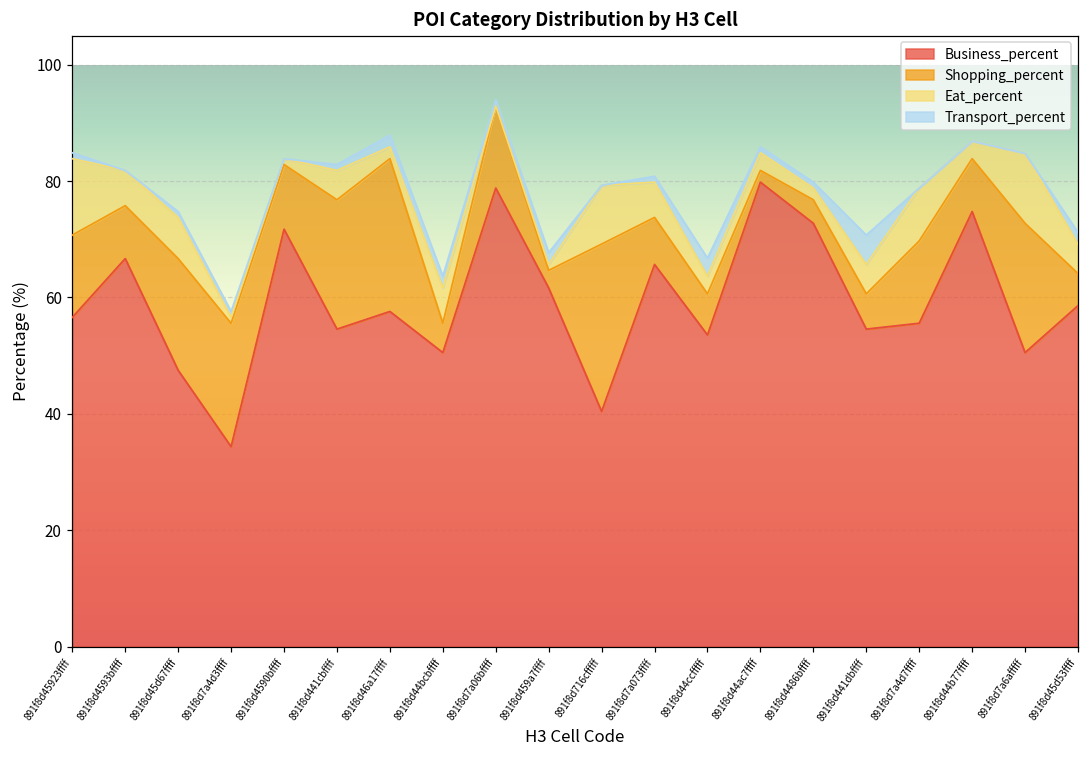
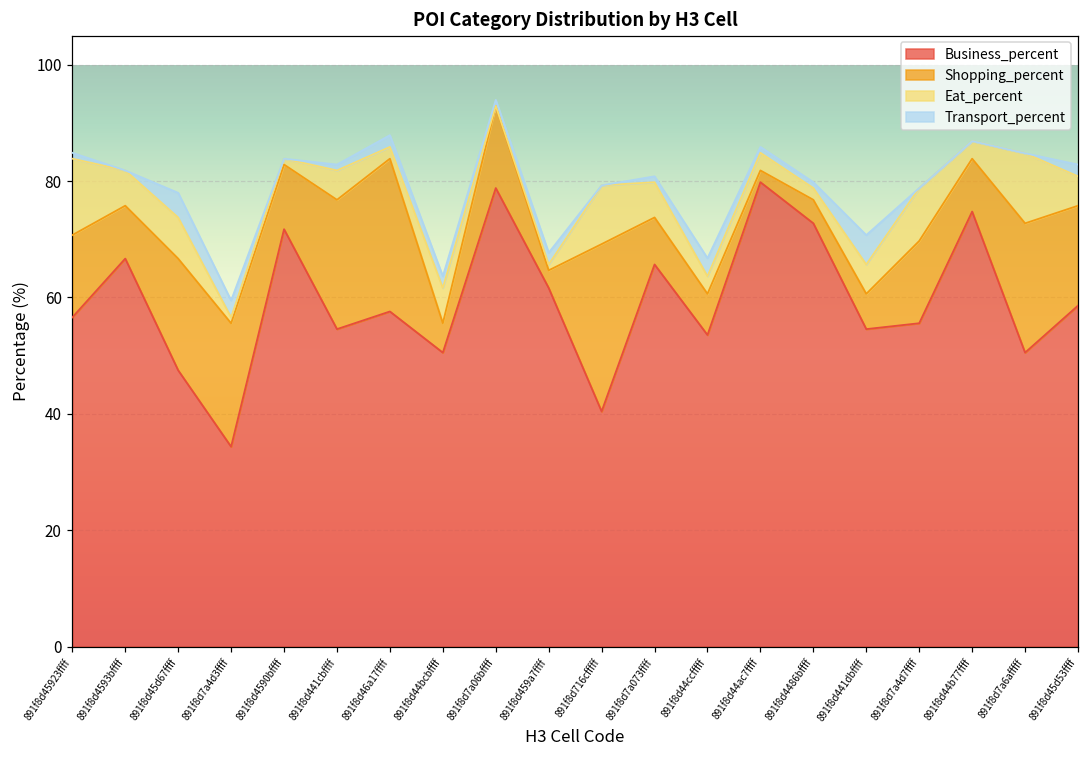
Transport_percent, 891f8d45d67ffff: 1 -> 4
Transport_percent, 891f8d7a4d3ffff: 1 -> 3
Shopping_percent, 891f8d45d53ffff: 6 -> 17
